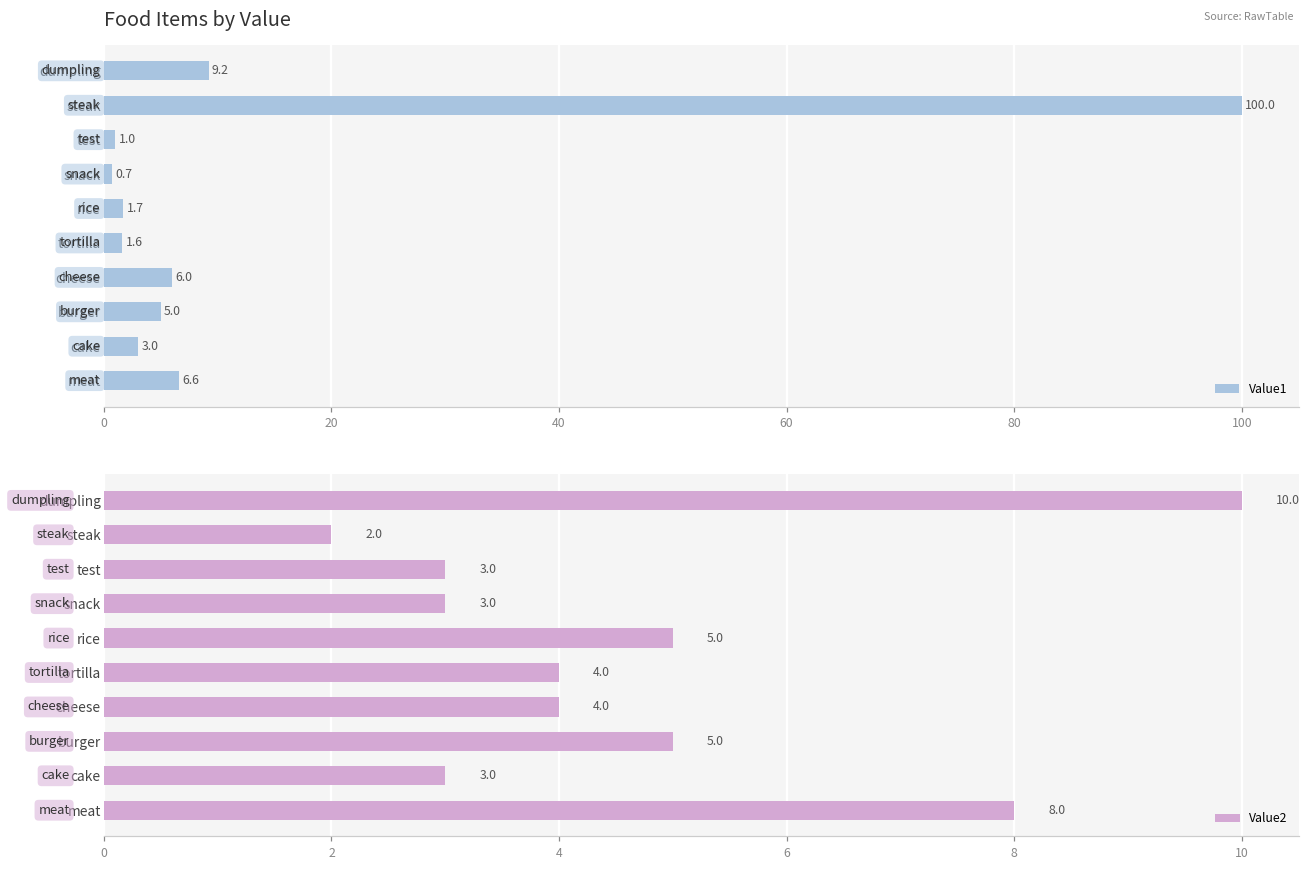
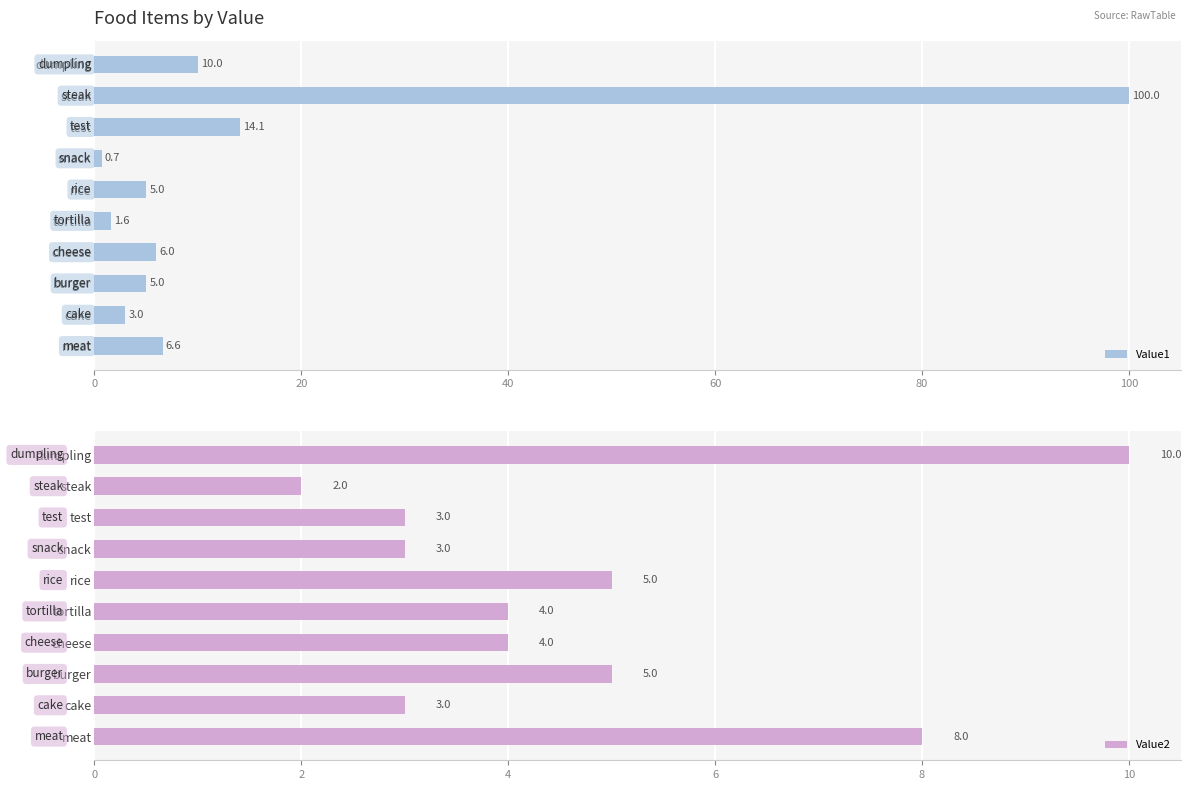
Food Items by Value, dumpling: 9.2 -> 10.0
Food Items by Value, test: 1.0 -> 14.1
Food Items by Value, rice: 1.7 -> 5.0
